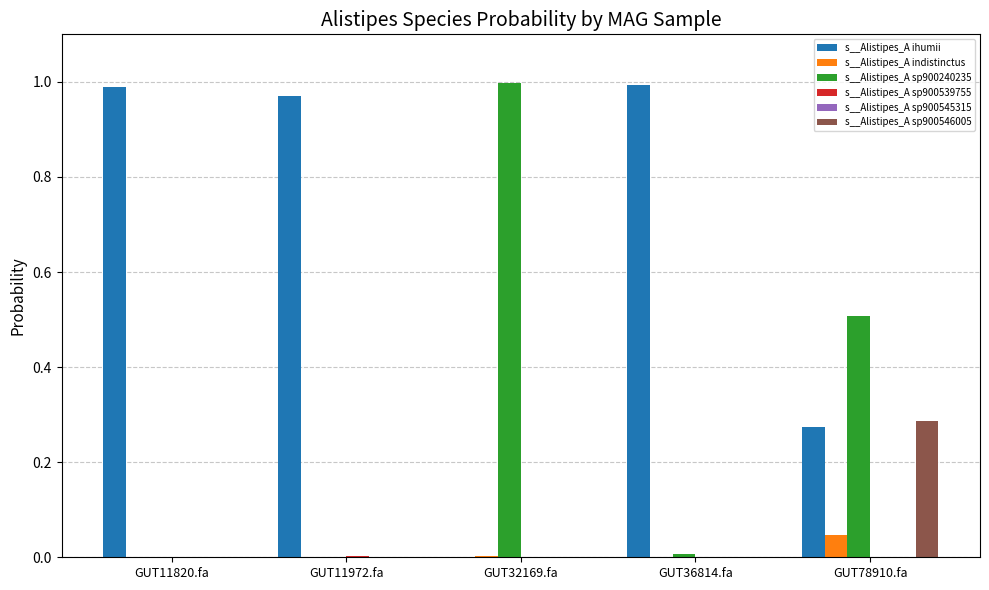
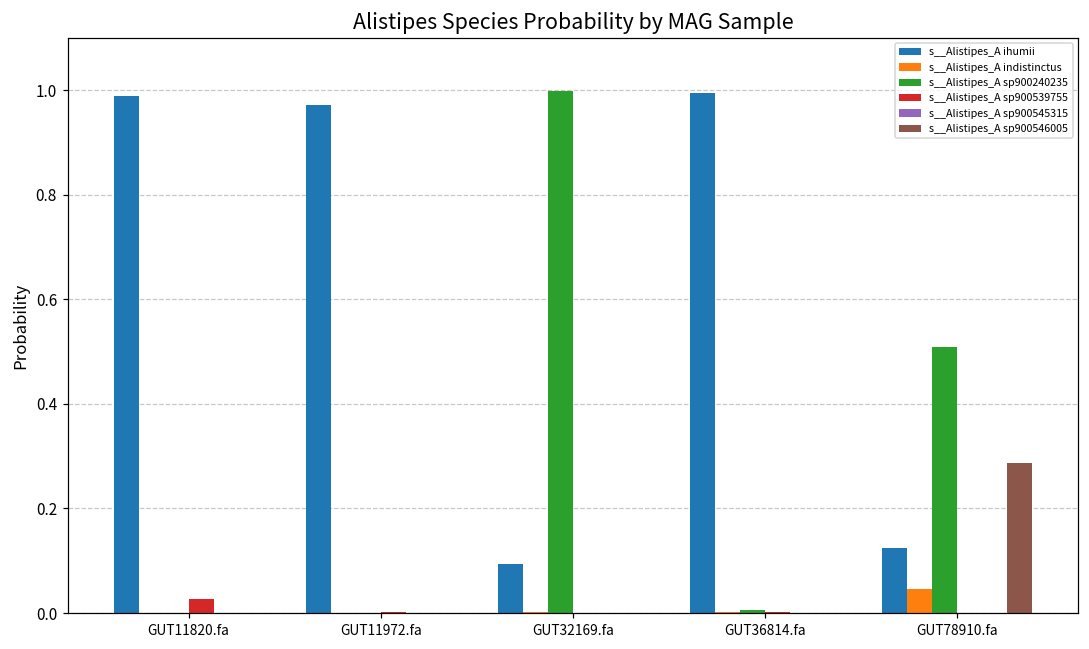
s__Alistipes_A sp900539755, GUT11820.fa: 0.00 -> 0.03
s__Alistipes_A ihumii, GUT32169.fa: 0.00 -> 0.09
s__Alistipes_A ihumii, GUT78910.fa: 0.27 -> 0.12
